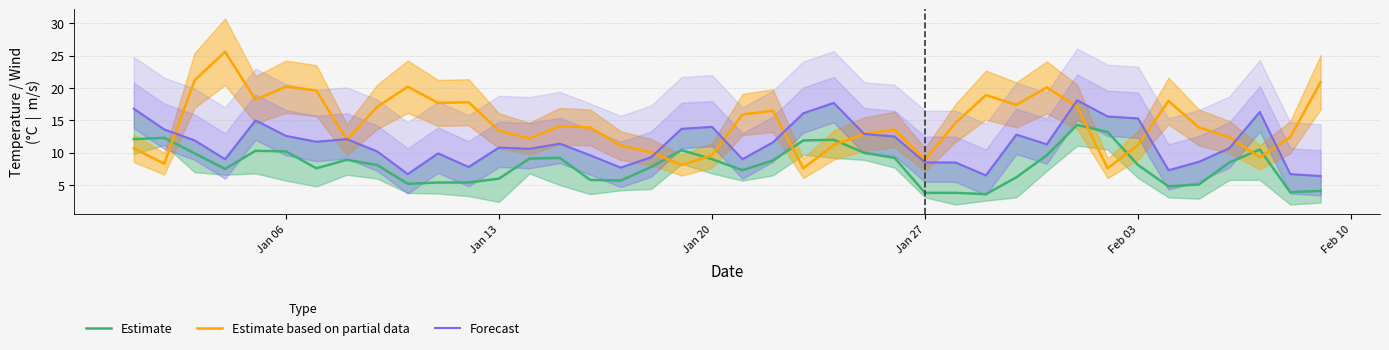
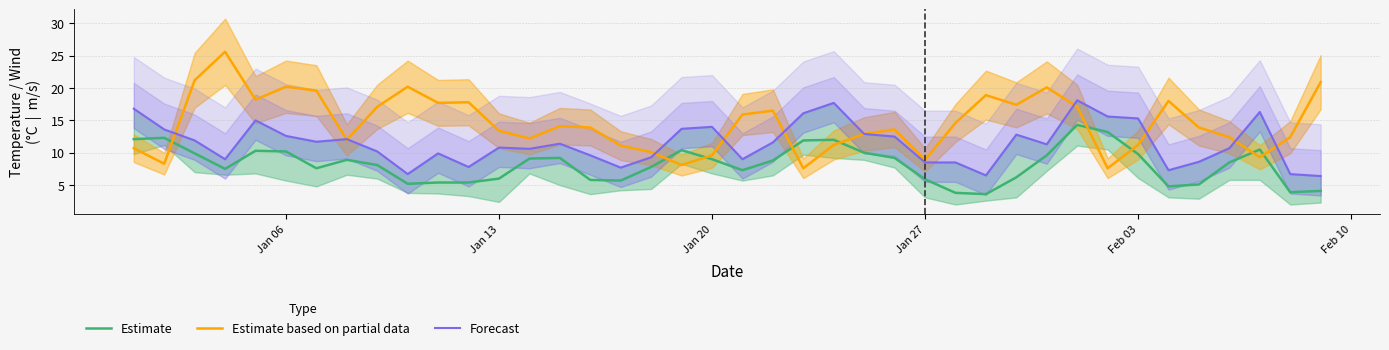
Estimate, Jan 27: 4 -> 6
Estimate, Feb 03: 8 -> 10
